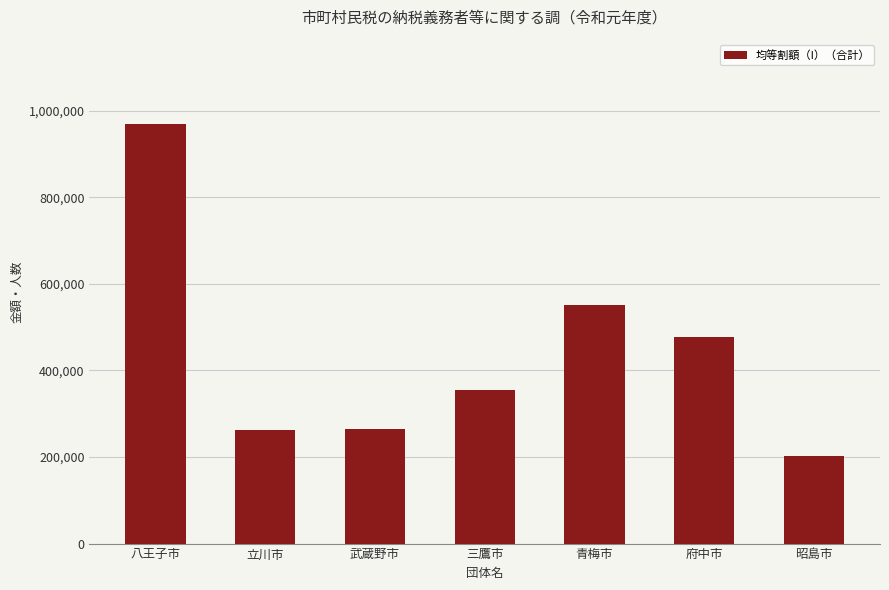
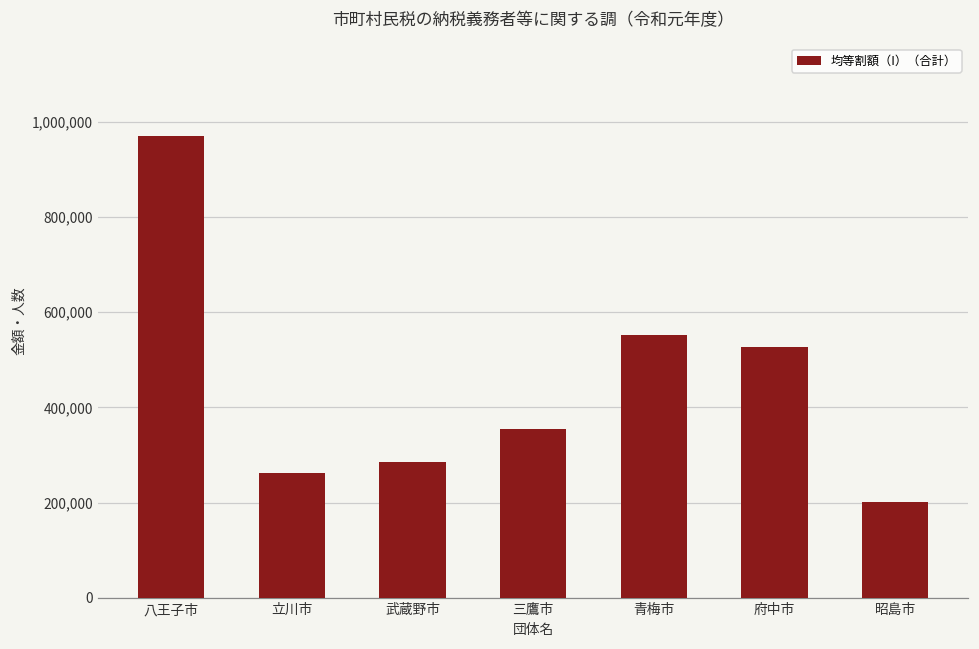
武蔵野市: 270,000 -> 290,000
府中市: 480,000 -> 530,000
